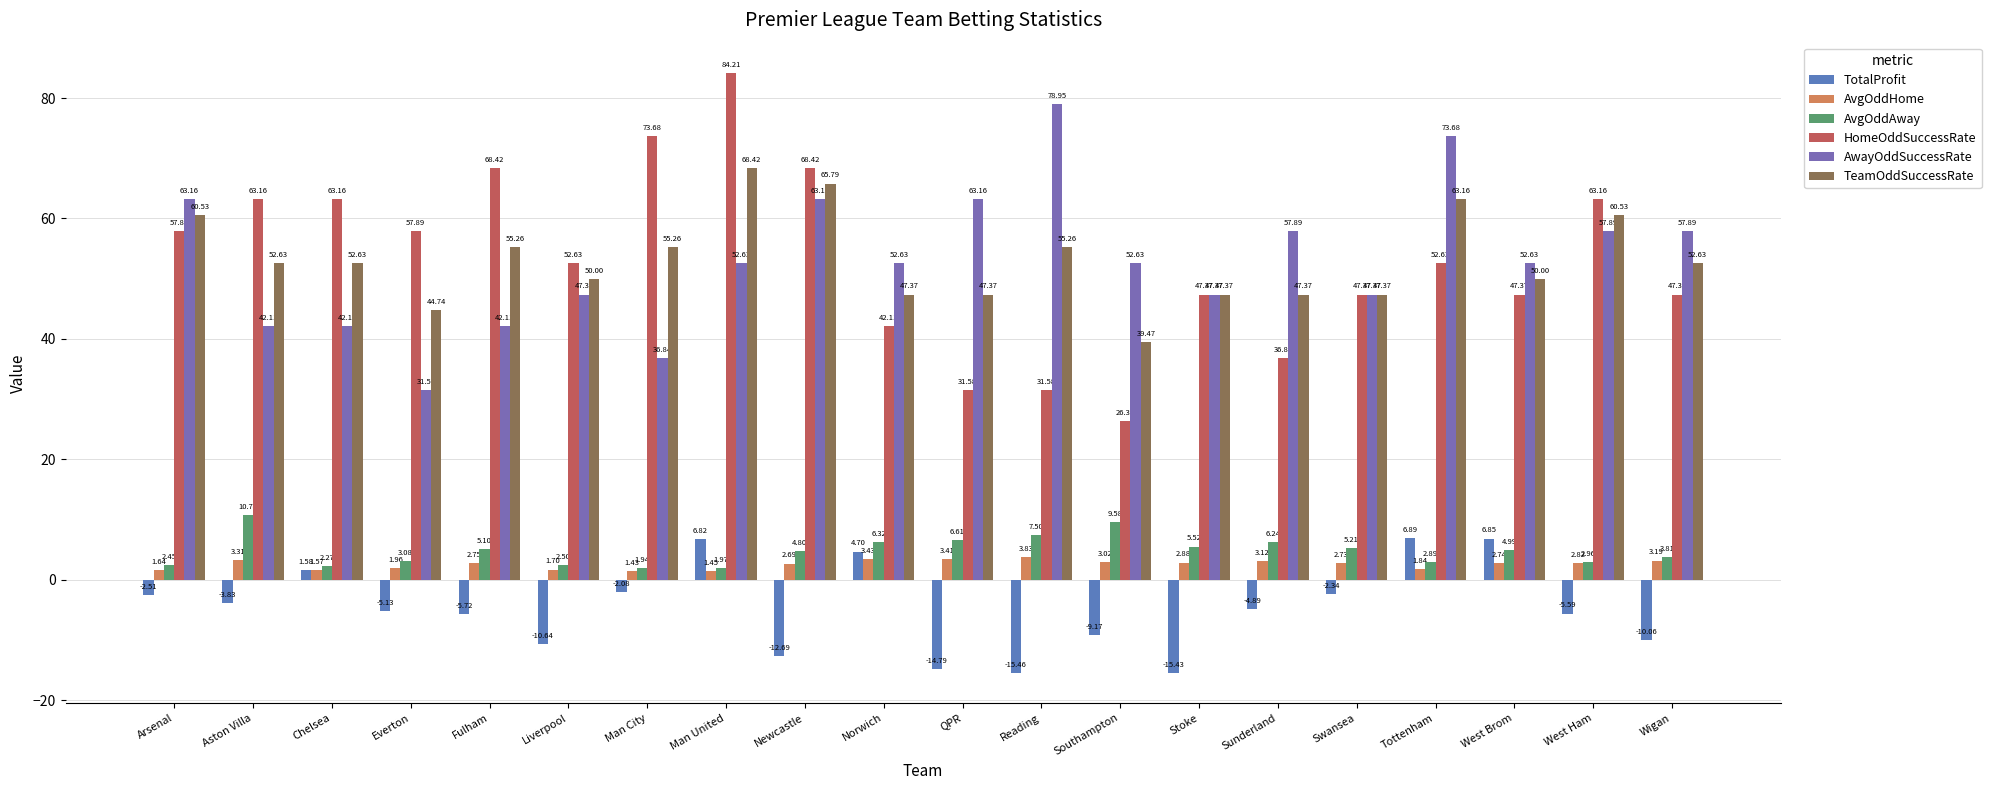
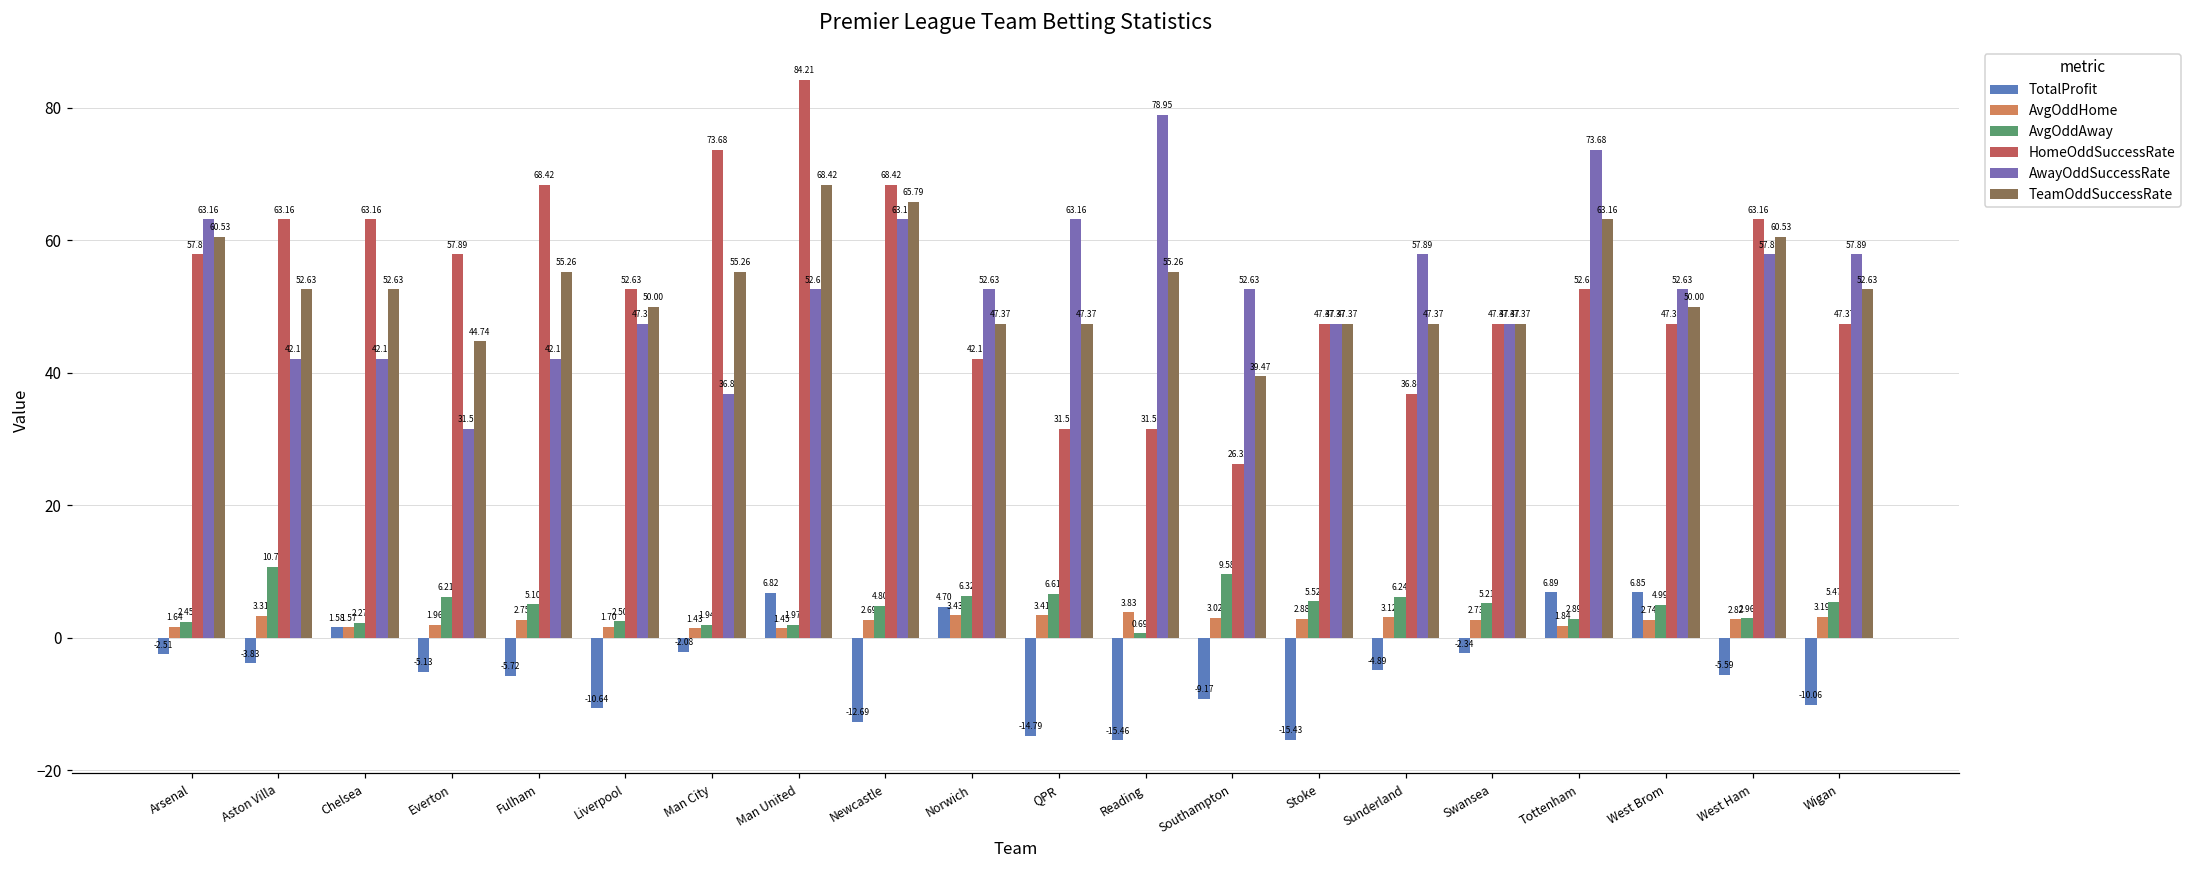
AvgOddAway, Everton: 3.08 -> 6.21
AvgOddAway, Reading: 7.50 -> 0.69
AvgOddAway, Wigan: 3.81 -> 5.47
